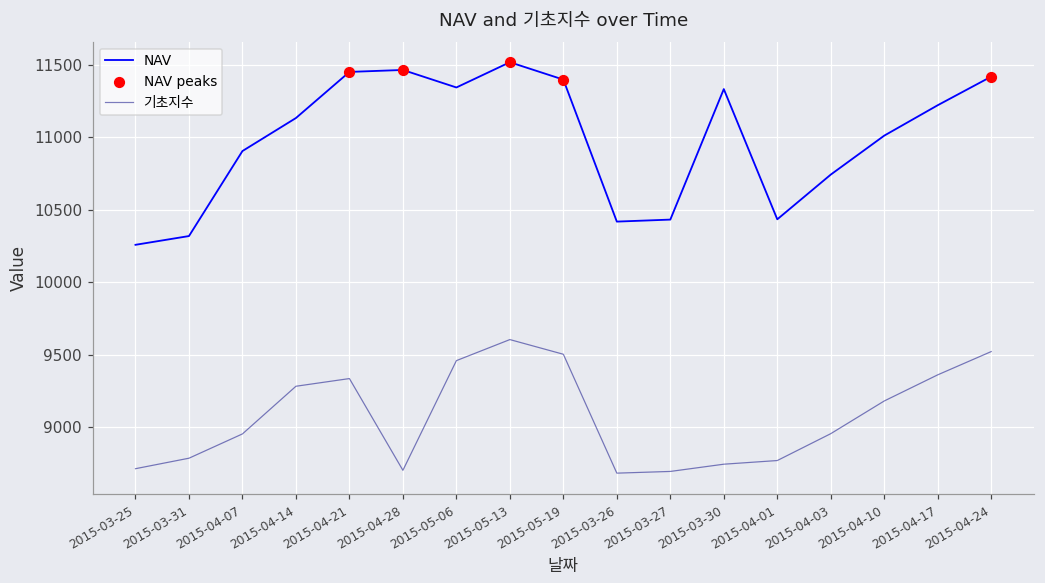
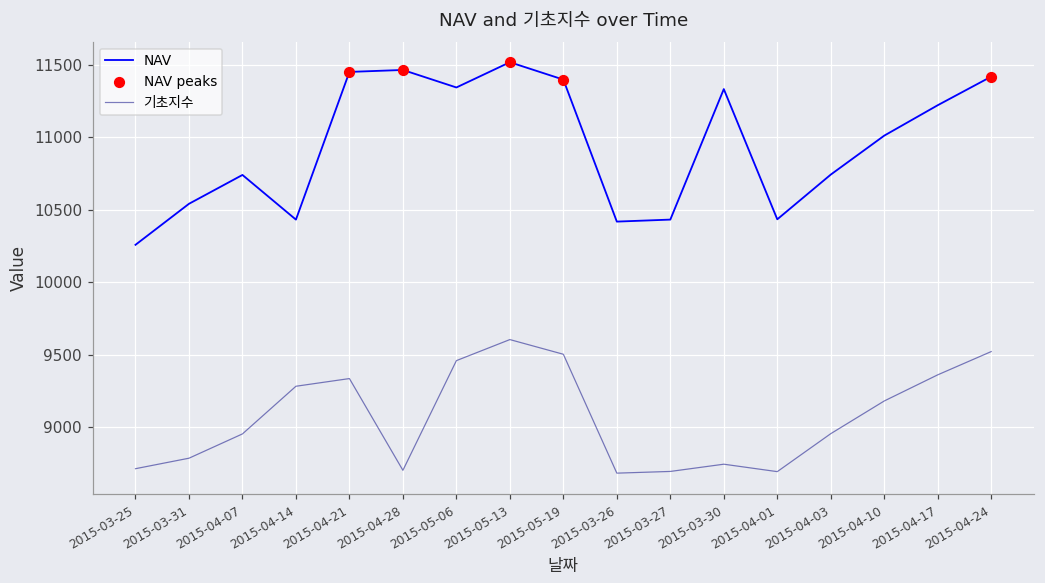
NAV, 2015-03-31: 10320 -> 10540
NAV, 2015-04-07: 10910 -> 10740
NAV, 2015-04-14: 11130 -> 10430
기초지수, 2015-04-01: 8770 -> 8690
